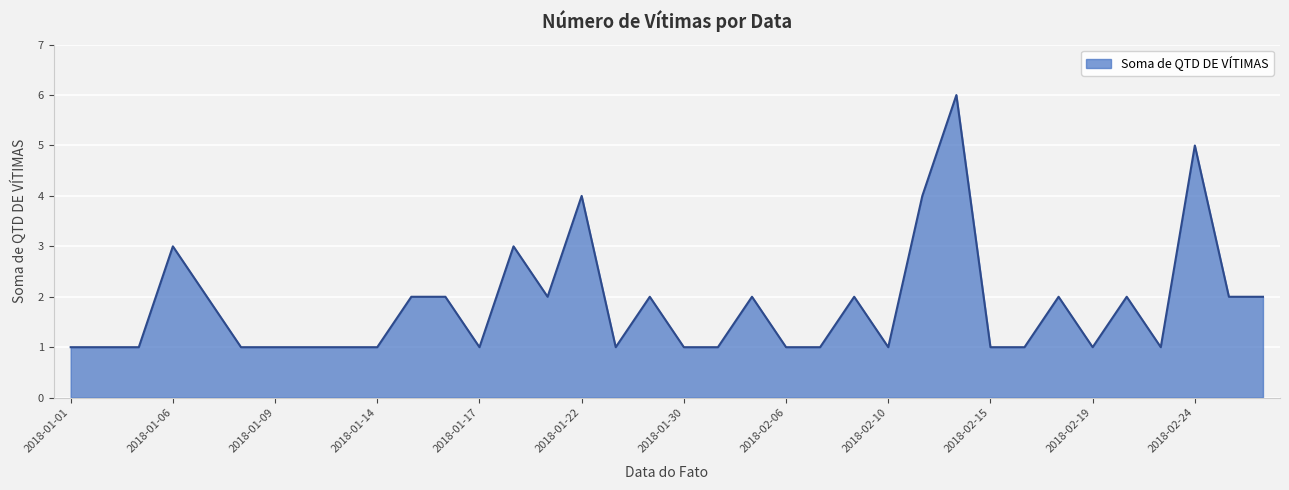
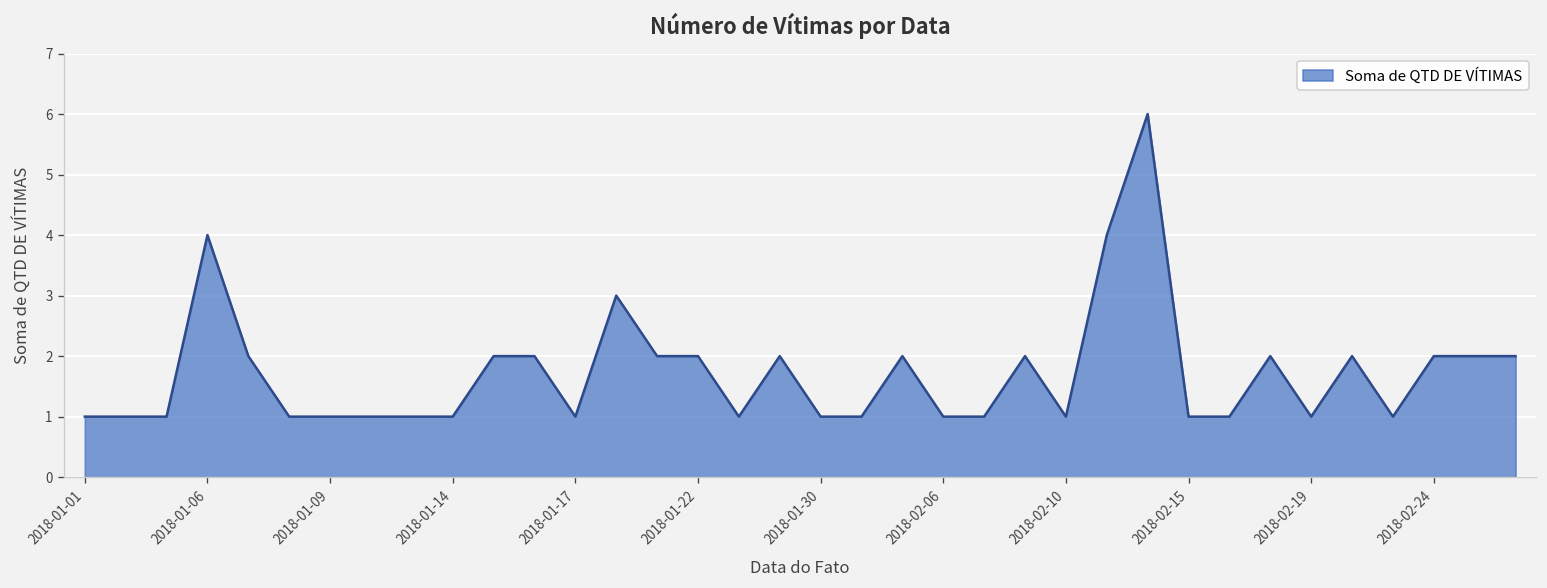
2018-01-06: 3 -> 4
2018-01-22: 4 -> 2
2018-02-24: 5 -> 2
